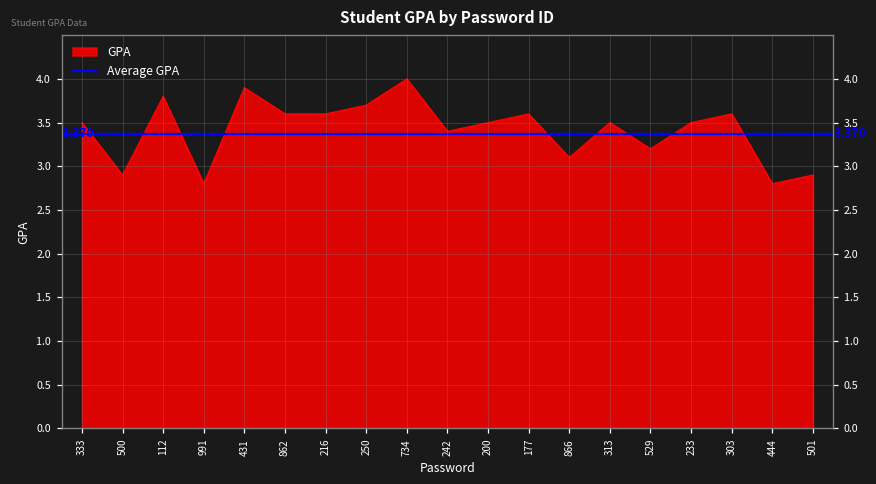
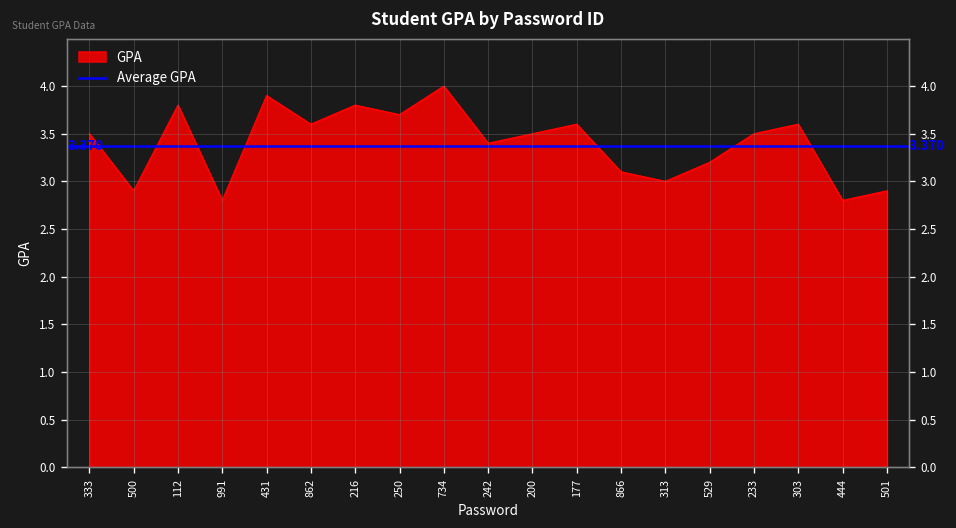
216: 3.6 -> 3.8
313: 3.5 -> 3.0
